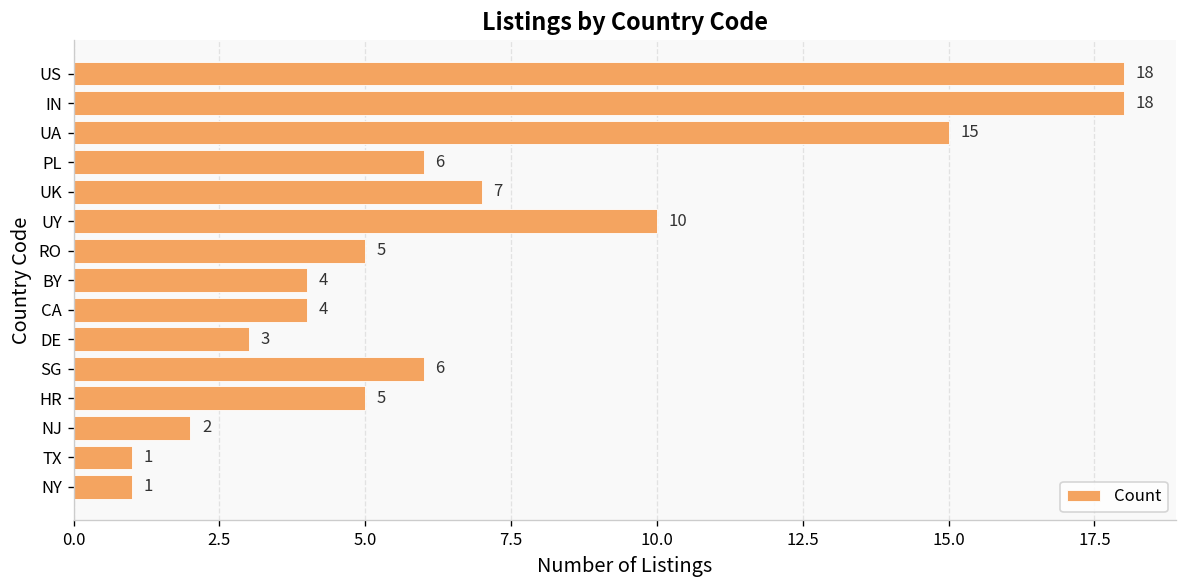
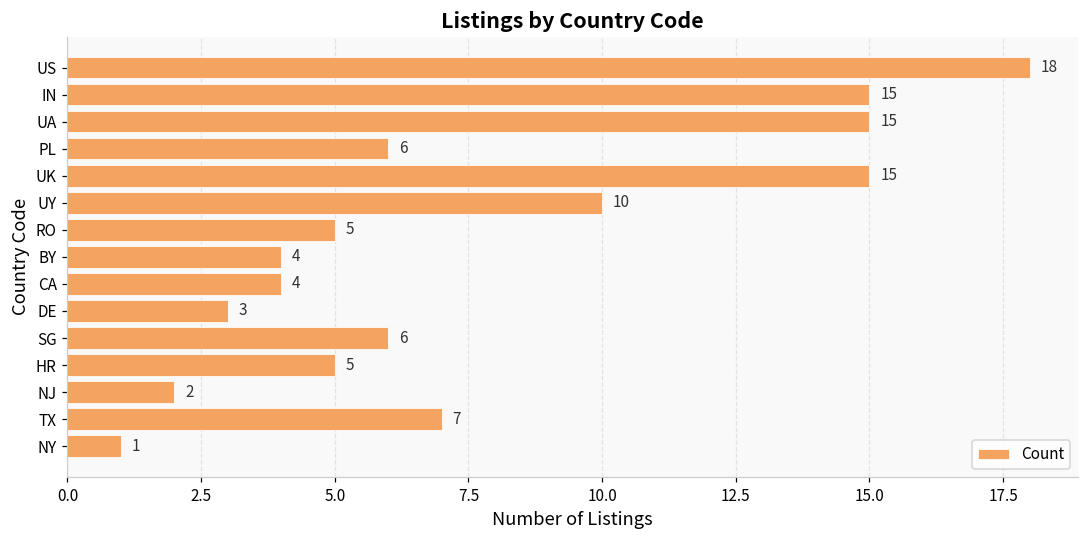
IN: 18 -> 15
UK: 7 -> 15
TX: 1 -> 7
